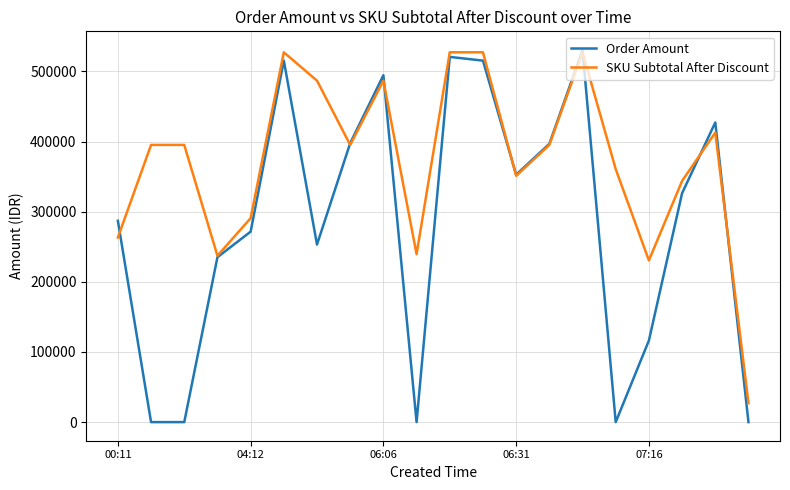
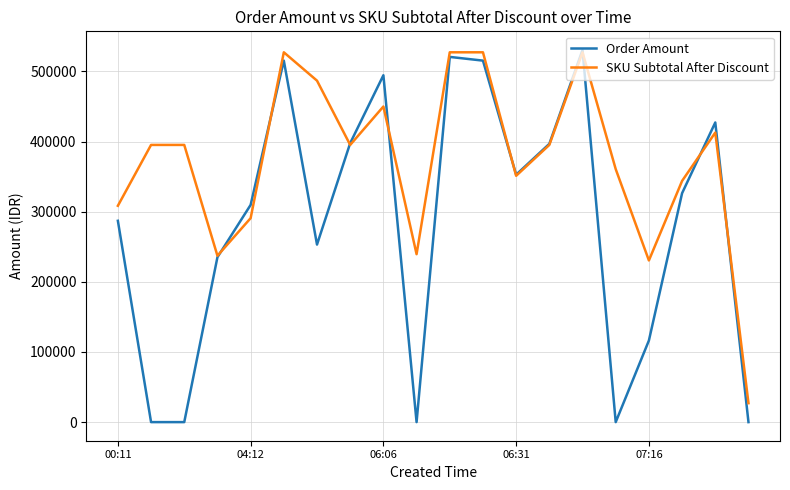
SKU Subtotal After Discount, 00:11: 260000 -> 310000
Order Amount, 04:12: 270000 -> 310000
SKU Subtotal After Discount, 06:06: 490000 -> 450000
